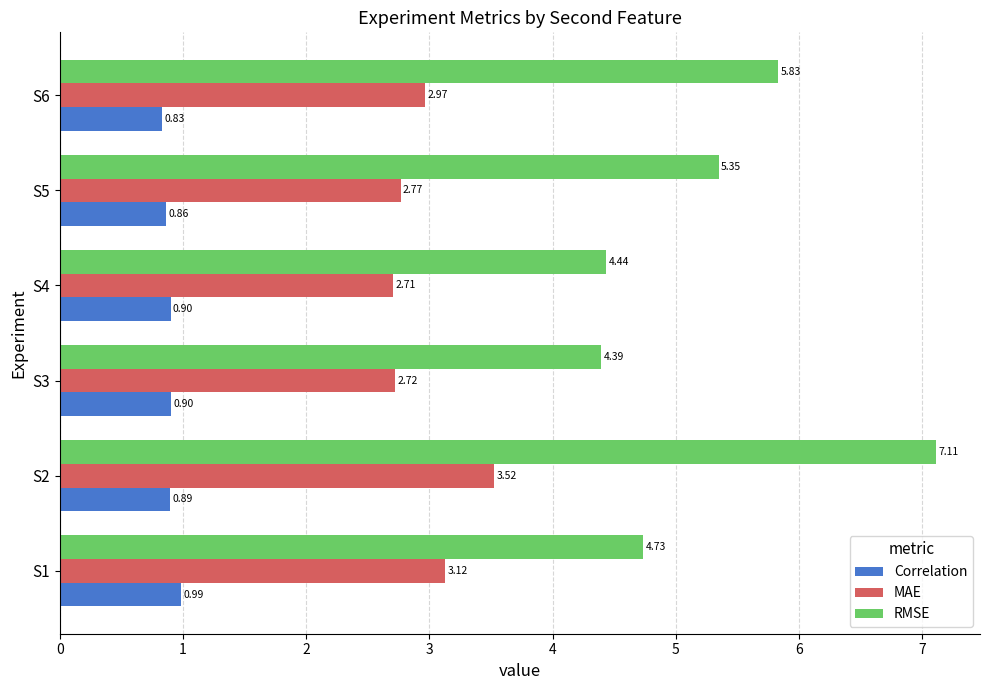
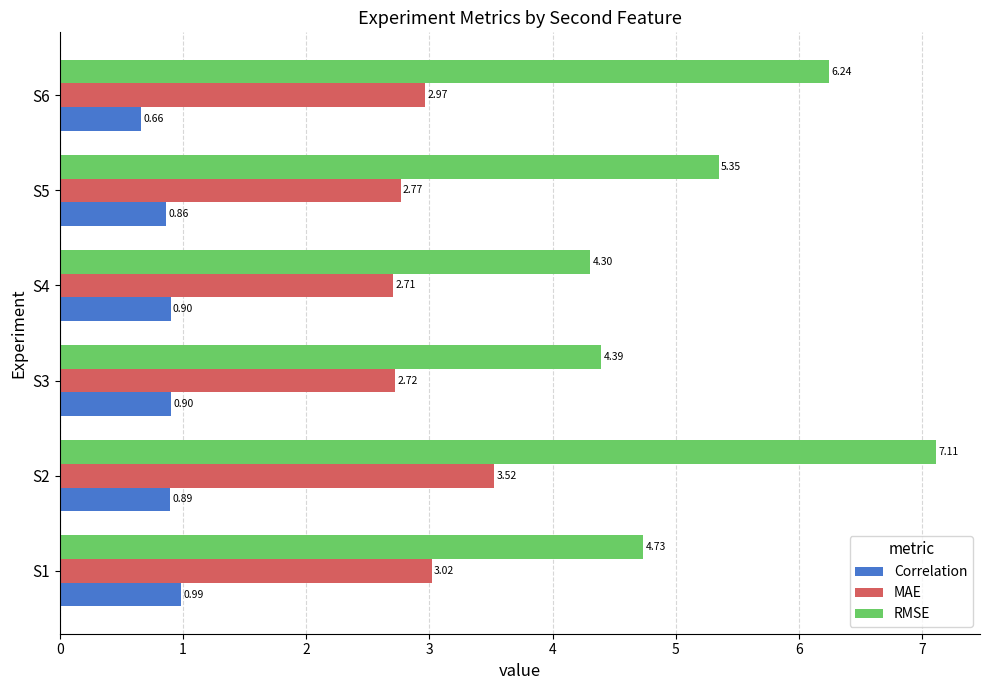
RMSE, S6: 5.83 -> 6.24
Correlation, S6: 0.83 -> 0.66
RMSE, S4: 4.44 -> 4.30
MAE, S1: 3.12 -> 3.02
